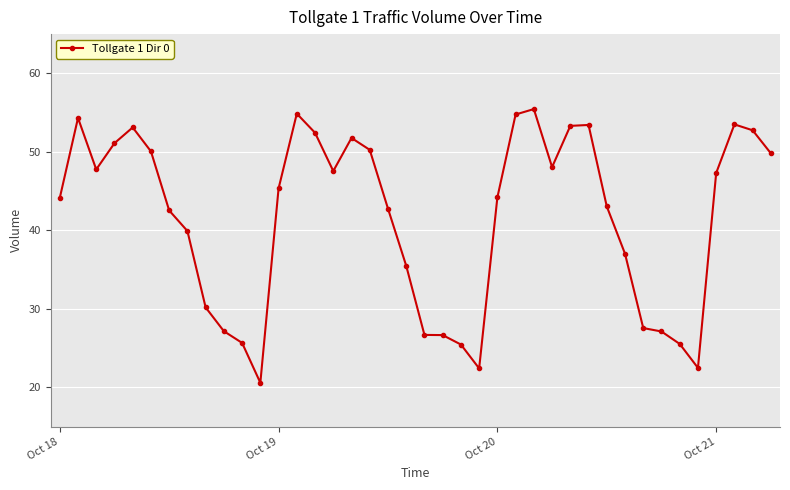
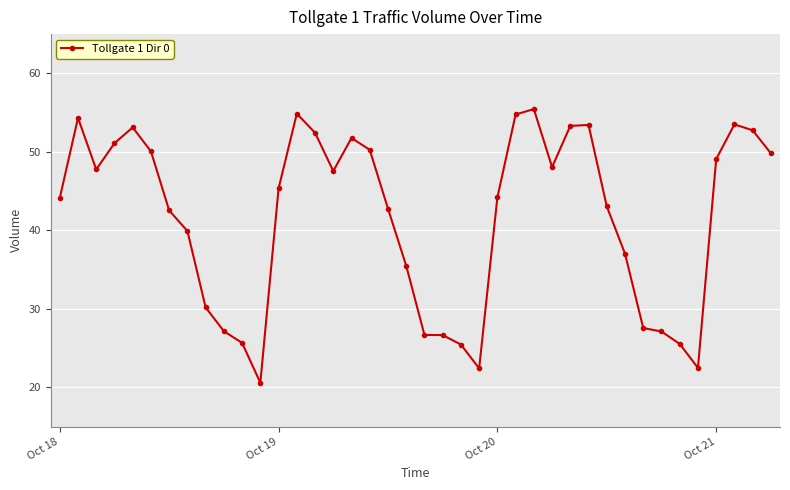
Oct 21: 47 -> 49
